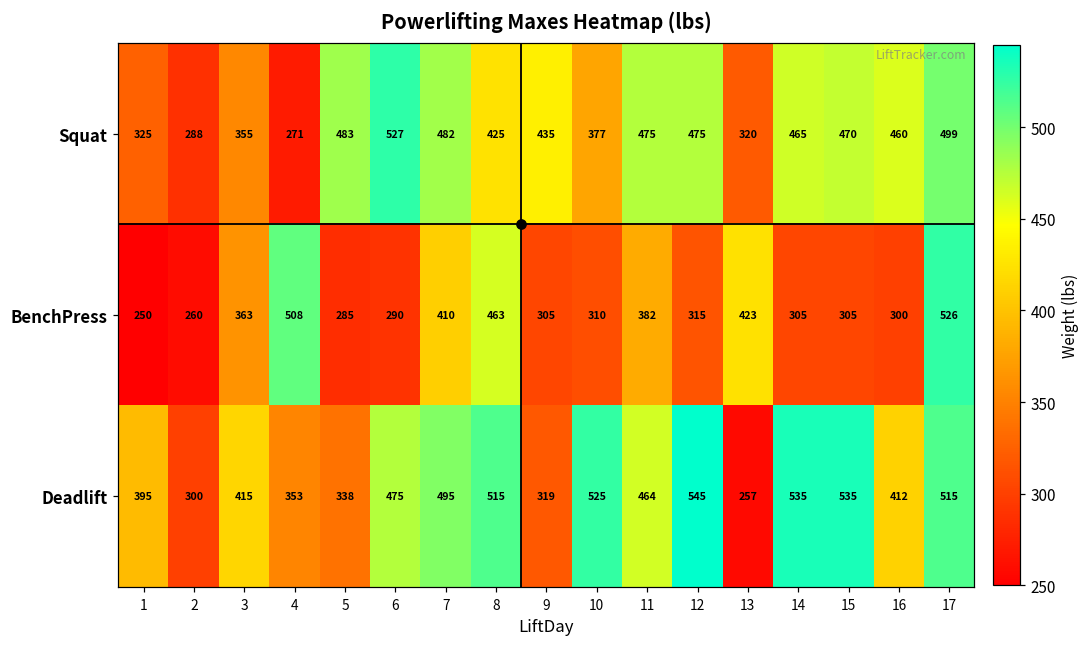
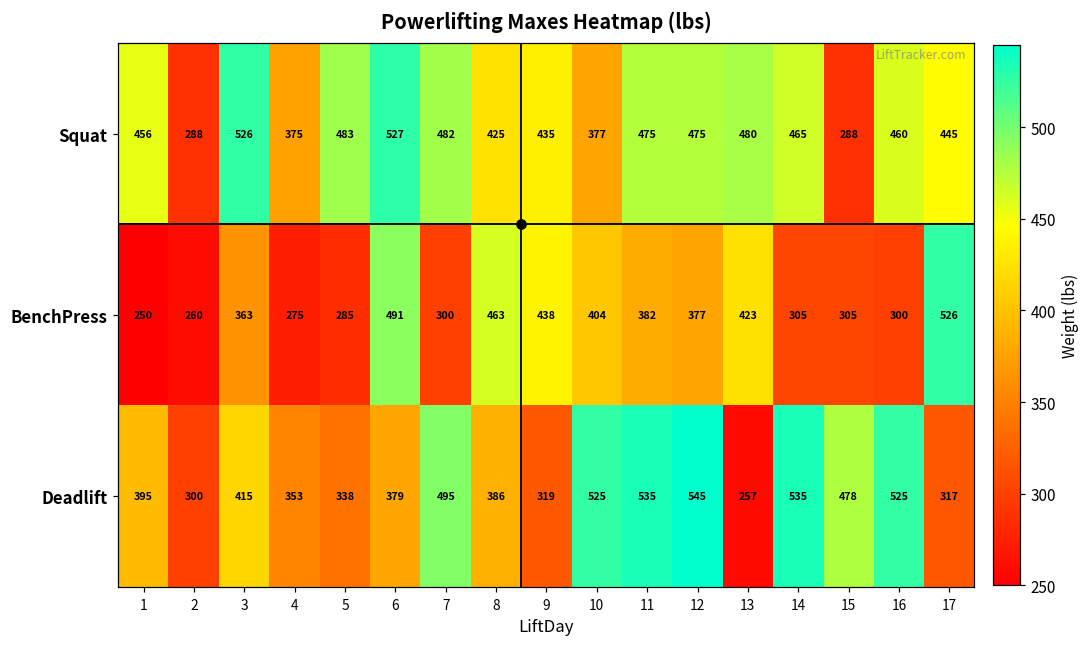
Squat, 1: 325 -> 456
Squat, 3: 355 -> 526
Squat, 4: 271 -> 375
Squat, 13: 320 -> 480
Squat, 15: 470 -> 288
Squat, 17: 499 -> 445
BenchPress, 4: 508 -> 275
BenchPress, 6: 290 -> 491
BenchPress, 7: 410 -> 300
BenchPress, 9: 305 -> 438
BenchPress, 10: 310 -> 404
BenchPress, 12: 315 -> 377
Deadlift, 6: 475 -> 379
Deadlift, 8: 515 -> 386
Deadlift, 11: 464 -> 535
Deadlift, 15: 535 -> 478
Deadlift, 16: 412 -> 525
Deadlift, 17: 515 -> 317
